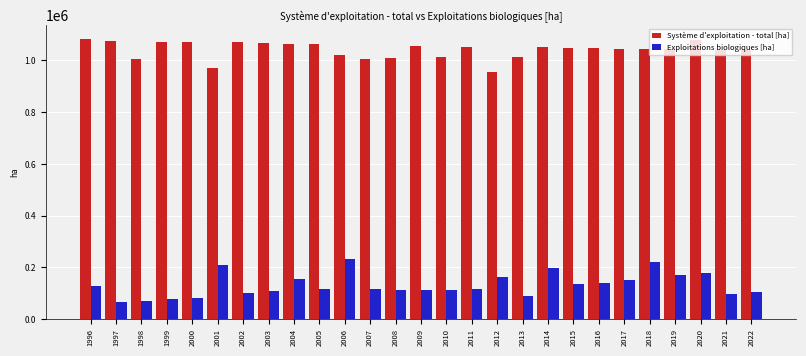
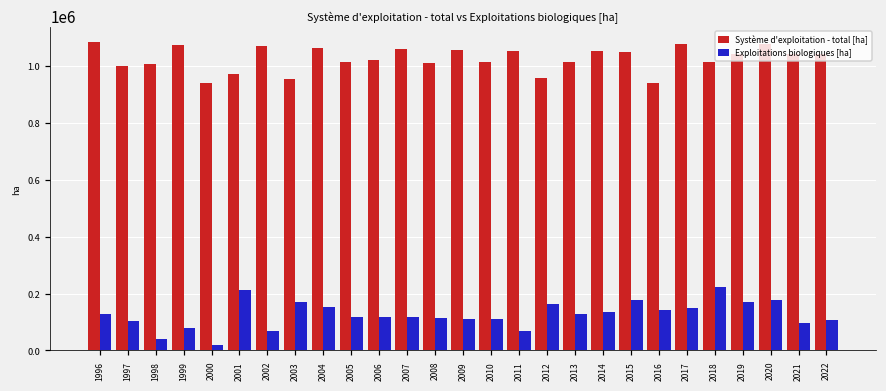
Système d'exploitation - total [ha], 1997: 1080000 -> 1000000
Exploitations biologiques [ha], 1997: 60000 -> 100000
Exploitations biologiques [ha], 1998: 70000 -> 40000
Système d'exploitation - total [ha], 2000: 1070000 -> 940000
Exploitations biologiques [ha], 2000: 80000 -> 20000
Exploitations biologiques [ha], 2002: 100000 -> 70000
Système d'exploitation - total [ha], 2003: 1070000 -> 960000
Exploitations biologiques [ha], 2003: 110000 -> 170000
Système d'exploitation - total [ha], 2005: 1070000 -> 1020000
Exploitations biologiques [ha], 2006: 230000 -> 120000
Système d'exploitation - total [ha], 2007: 1010000 -> 1060000
Exploitations biologiques [ha], 2011: 120000 -> 70000
Exploitations biologiques [ha], 2013: 90000 -> 130000
Exploitations biologiques [ha], 2014: 200000 -> 130000
Exploitations biologiques [ha], 2015: 140000 -> 180000
Système d'exploitation - total [ha], 2016: 1050000 -> 940000
Système d'exploitation - total [ha], 2017: 1050000 -> 1080000
Système d'exploitation - total [ha], 2018: 1040000 -> 1010000
